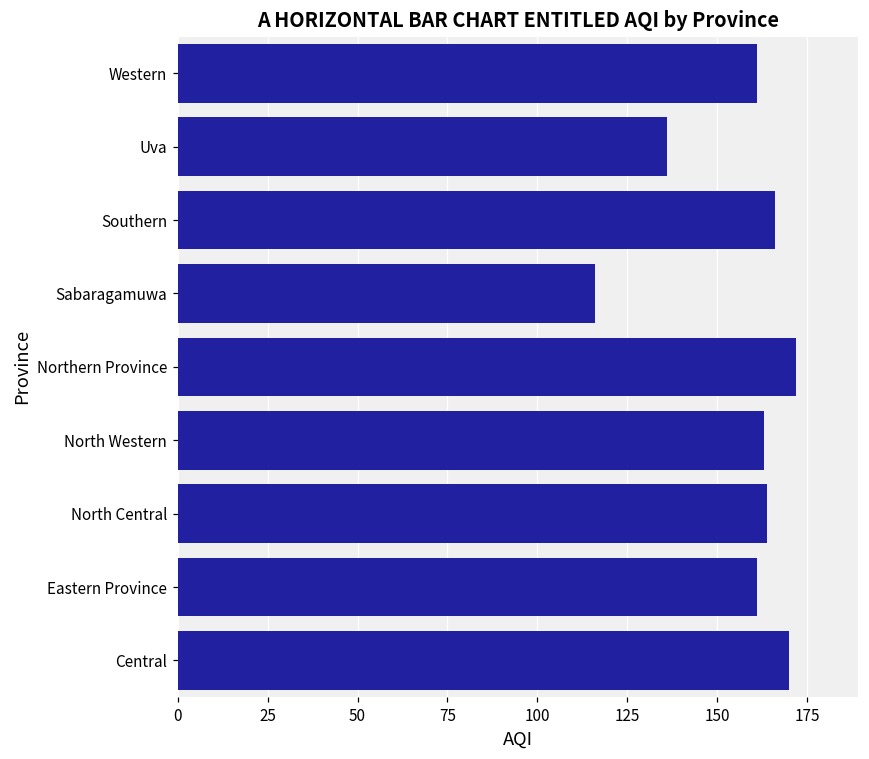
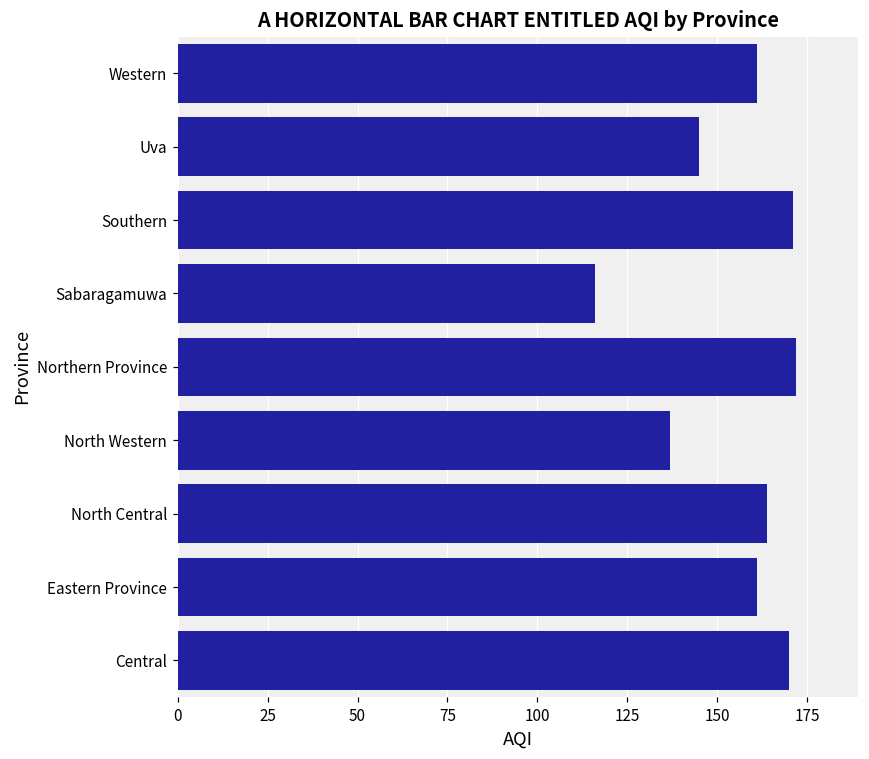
Uva: 136 -> 145
Southern: 166 -> 171
North Western: 163 -> 137
